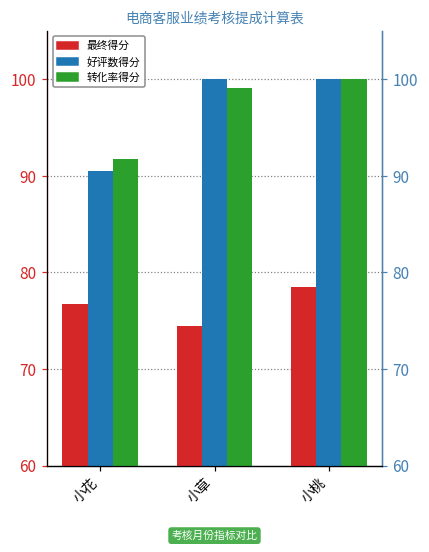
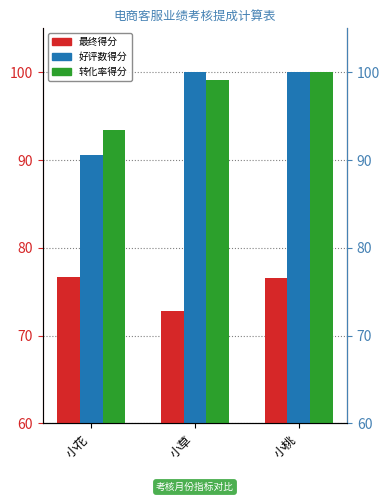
转化率得分, 小花: 92 -> 93
最终得分, 小草: 74 -> 73
最终得分, 小桃: 79 -> 77
